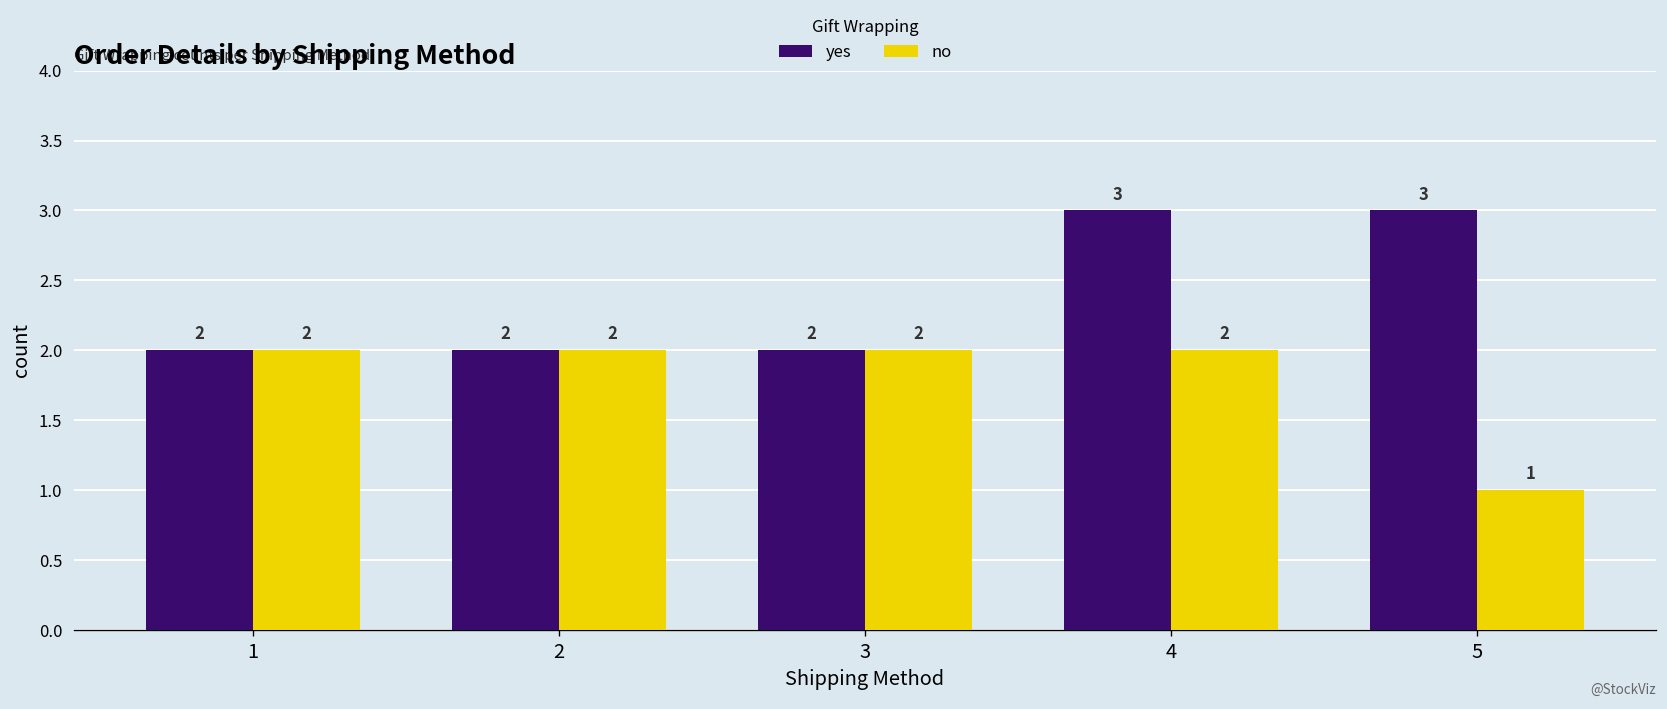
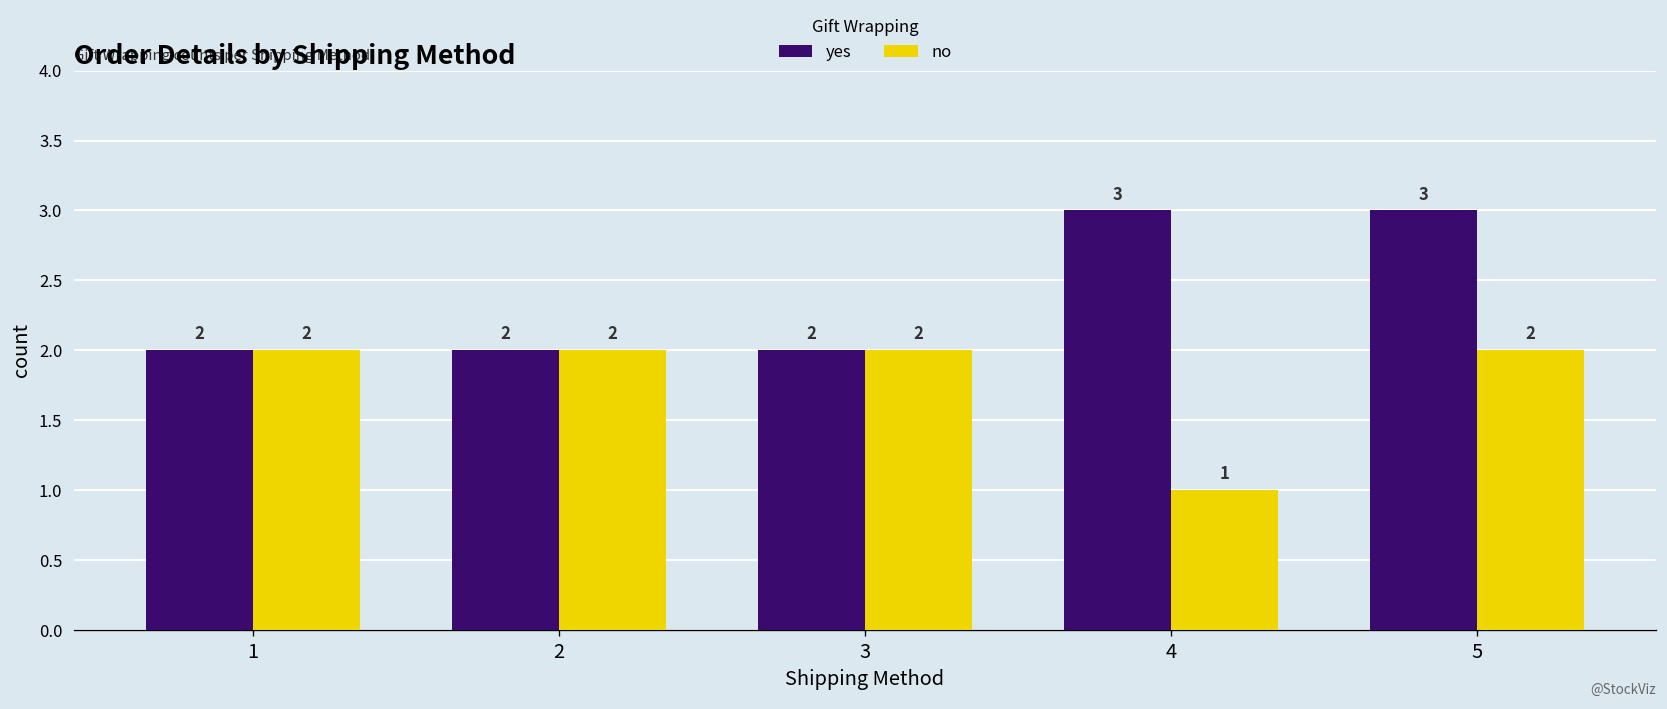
no, 4: 2 -> 1
no, 5: 1 -> 2
